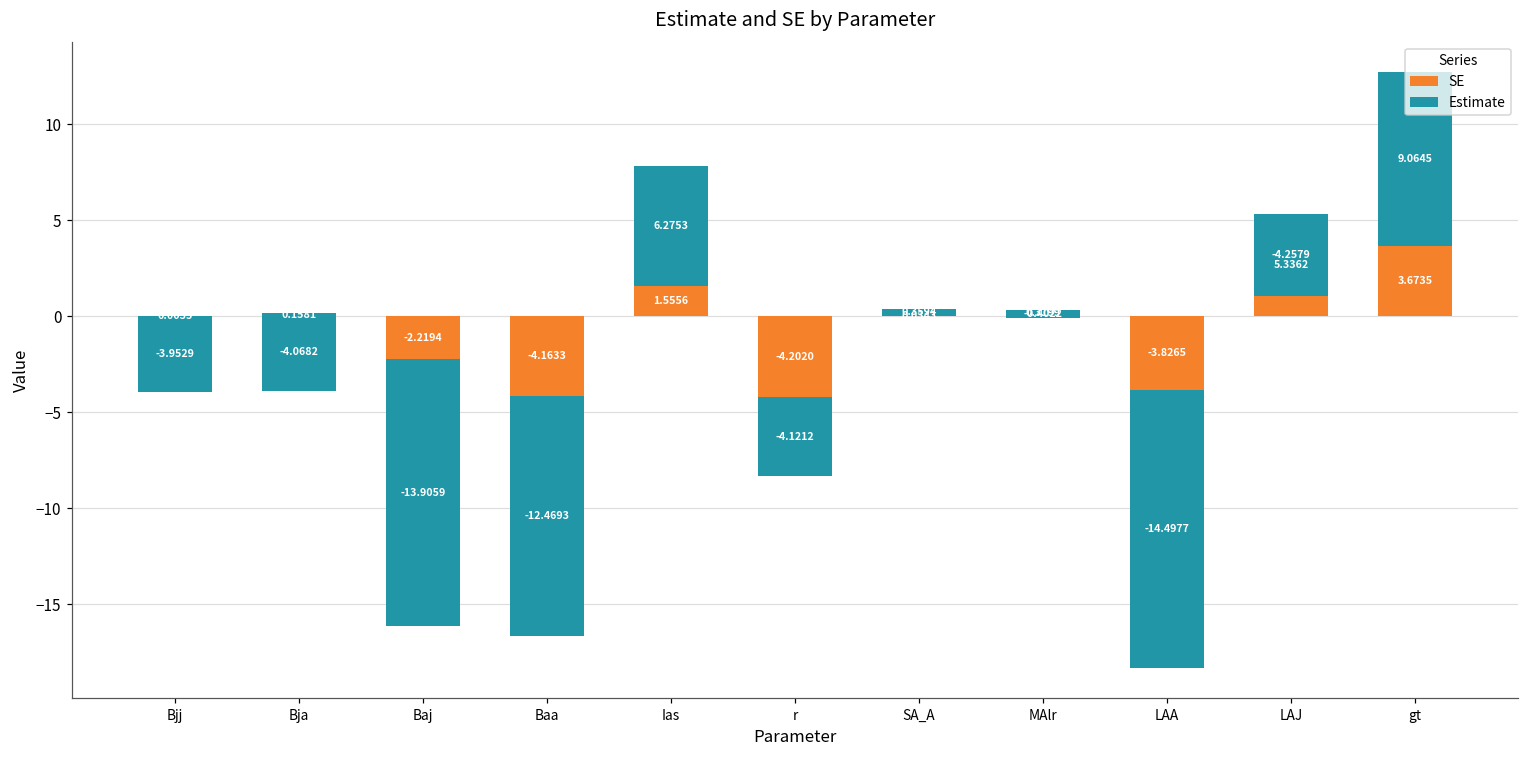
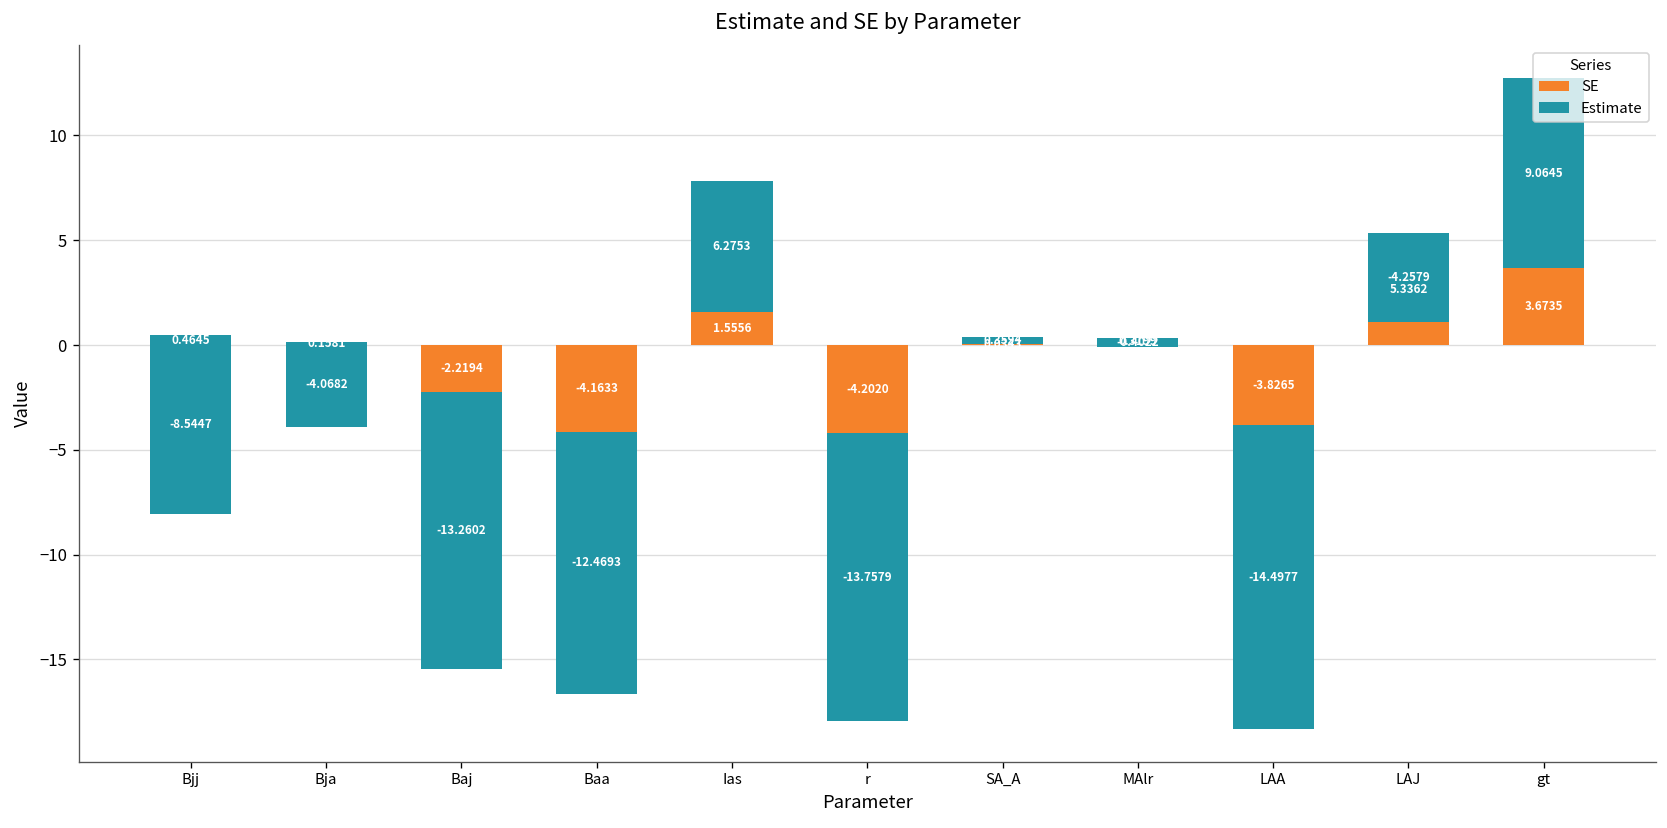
SE, Bjj: 0.0035 -> 0.4645
Estimate, Bjj: -3.9529 -> -8.5447
Estimate, Baj: -13.9059 -> -13.2602
Estimate, r: -4.1212 -> -13.7579
